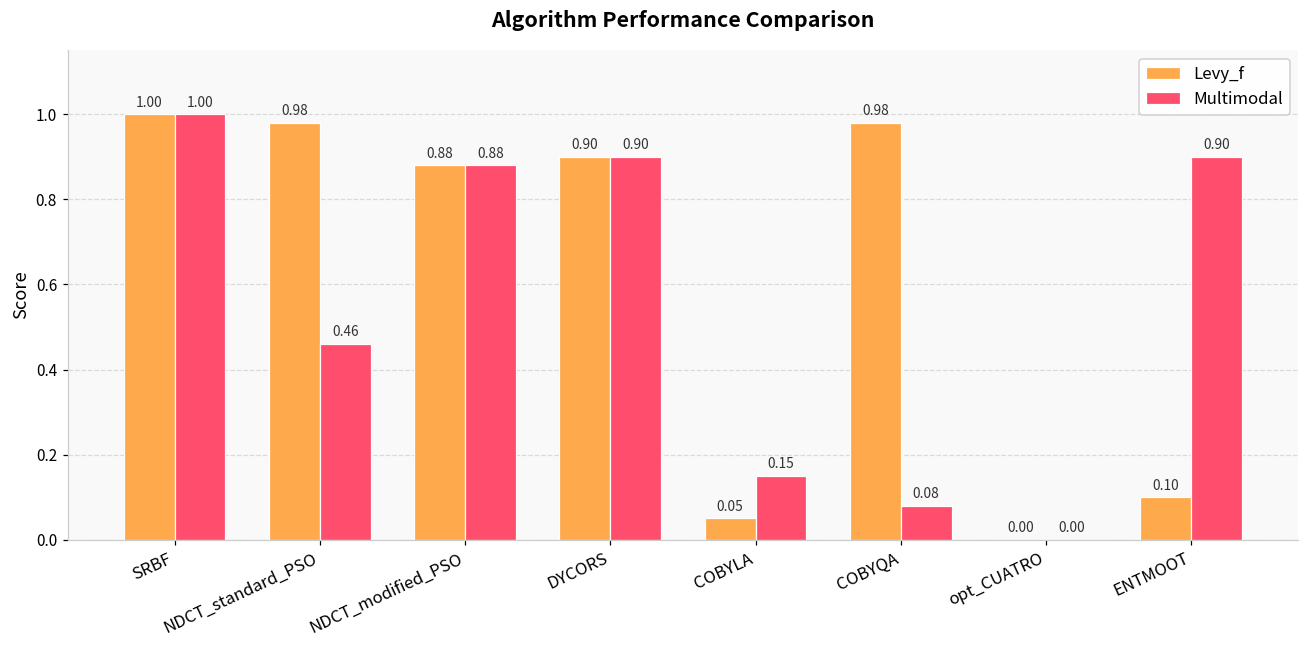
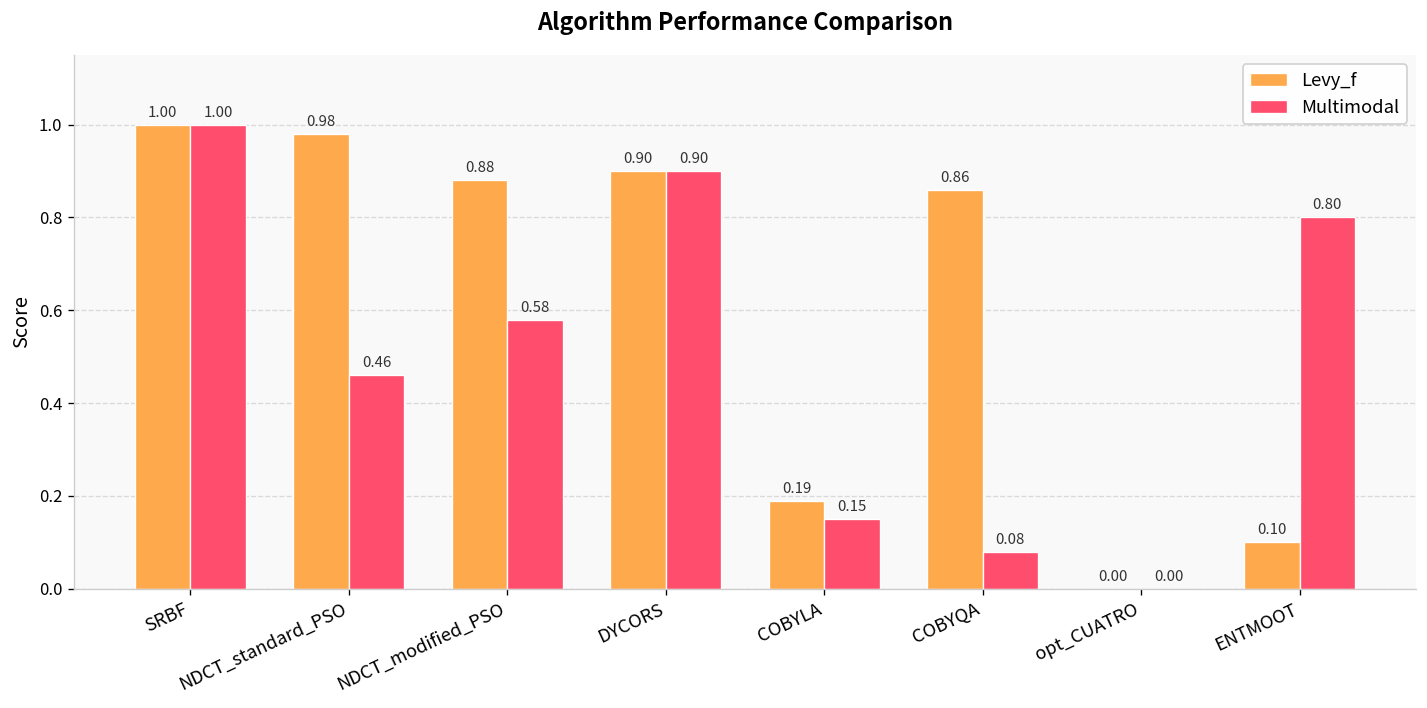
Multimodal, NDCT_modified_PSO: 0.88 -> 0.58
Levy_f, COBYLA: 0.05 -> 0.19
Levy_f, COBYQA: 0.98 -> 0.86
Multimodal, ENTMOOT: 0.90 -> 0.80
